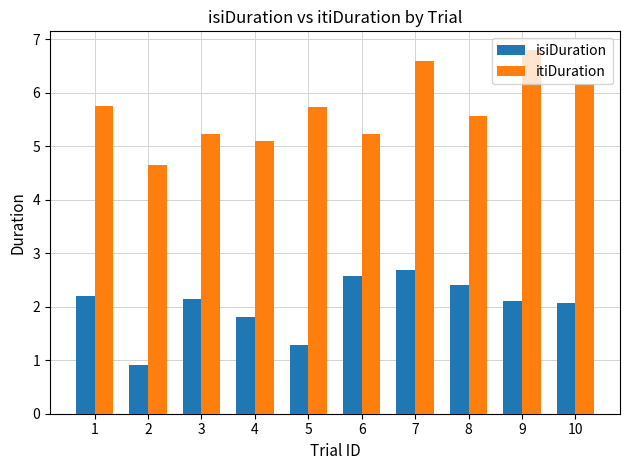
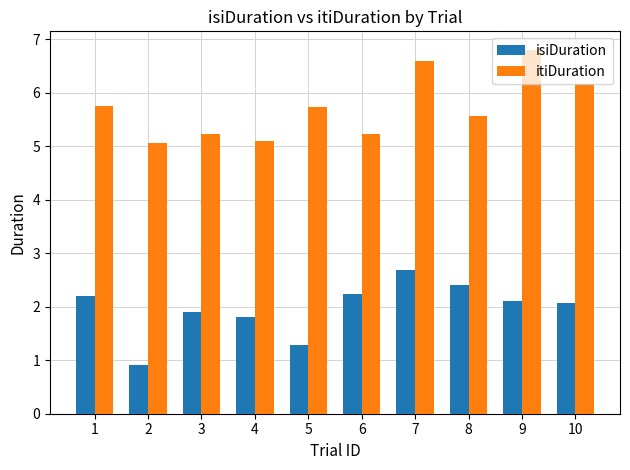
itiDuration, 2: 4.6 -> 5.1
isiDuration, 3: 2.1 -> 1.9
isiDuration, 6: 2.6 -> 2.2
